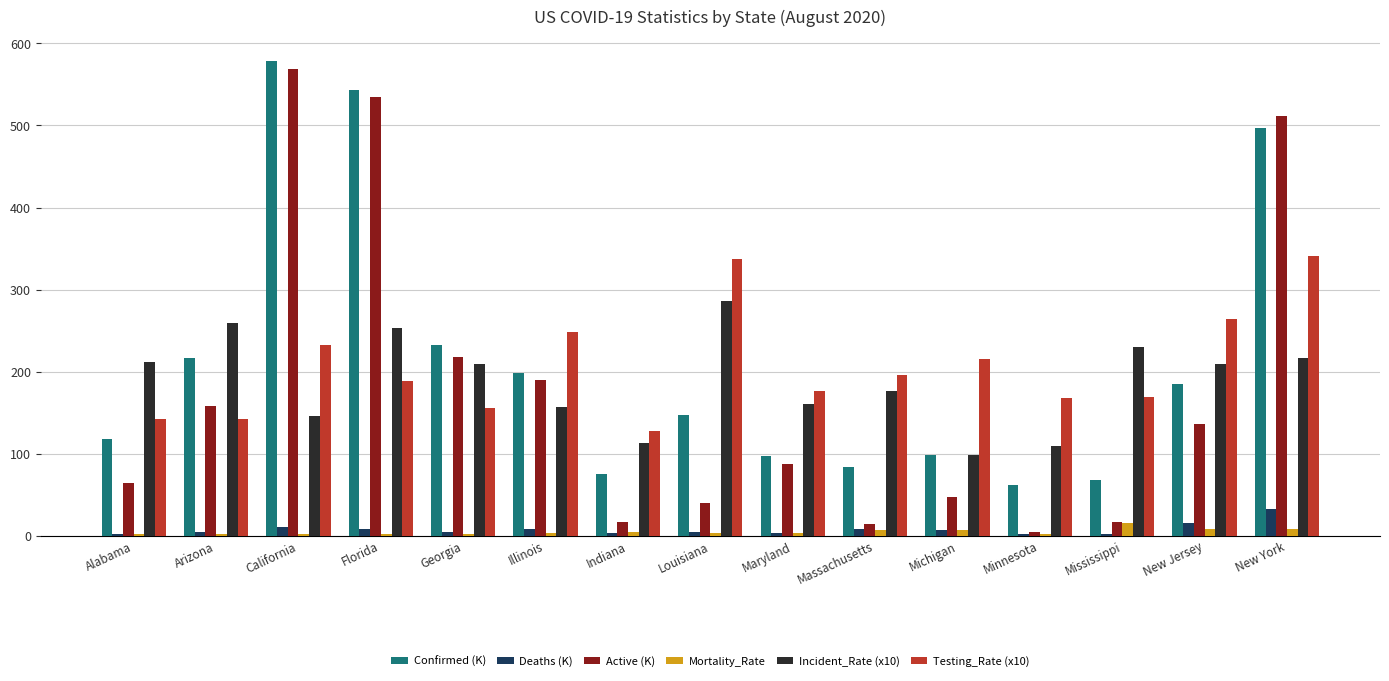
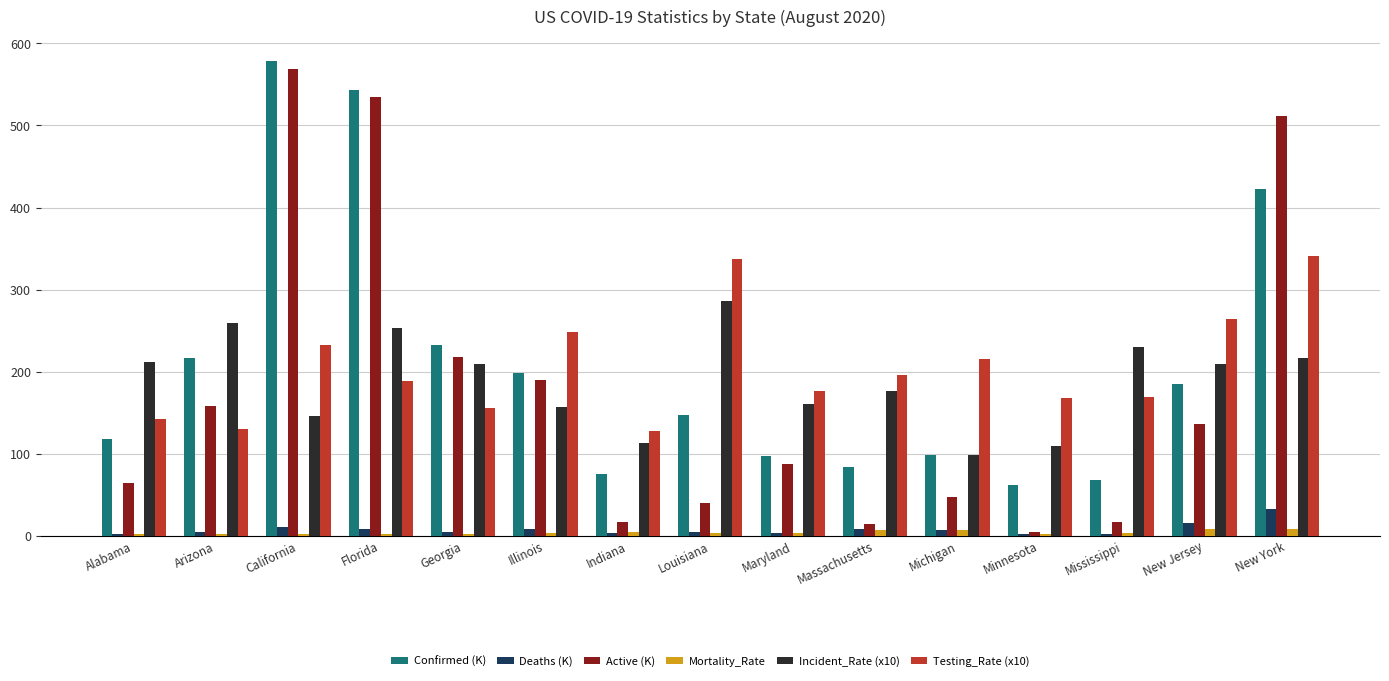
Testing_Rate (x10), Arizona: 140 -> 130
Mortality_Rate, Mississippi: 20 -> 0
Confirmed (K), New York: 500 -> 420
